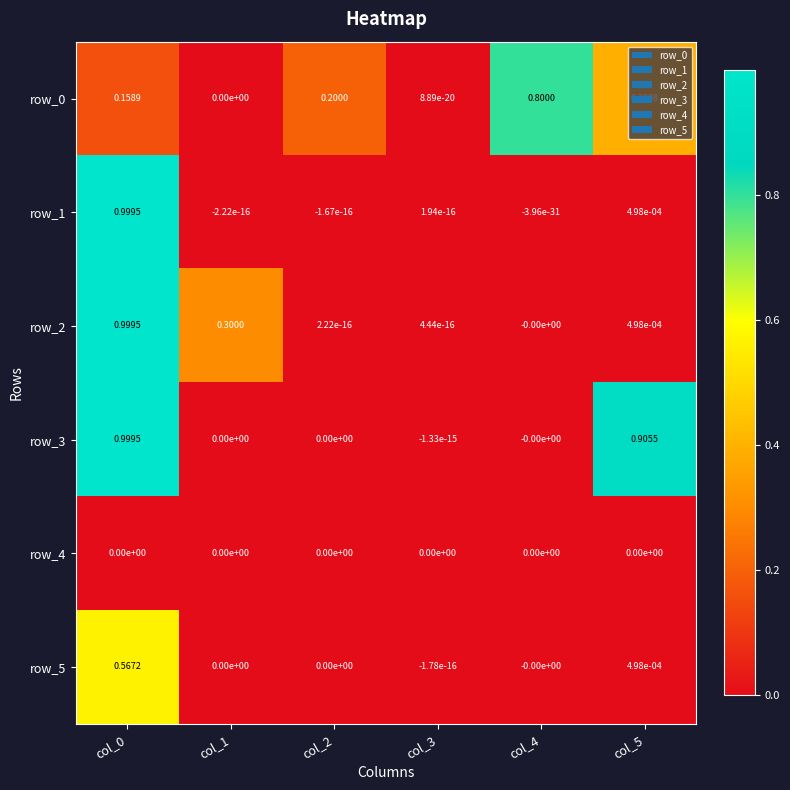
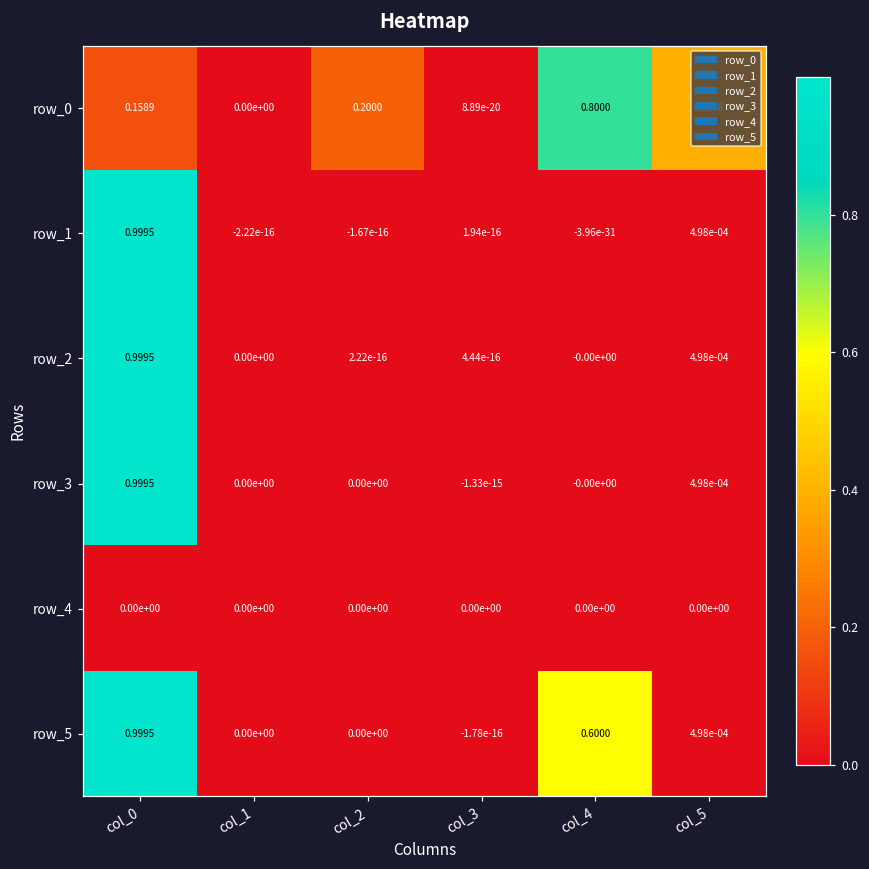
row_2, col_1: 0.3000 -> 0.00e+00
row_3, col_5: 0.9055 -> 4.98e-04
row_5, col_0: 0.5672 -> 0.9995
row_5, col_4: -0.00e+00 -> 0.6000
